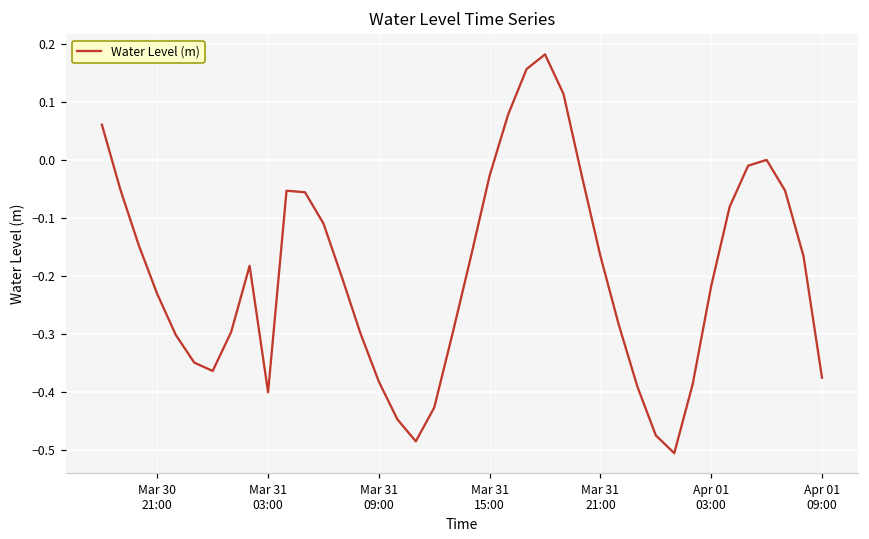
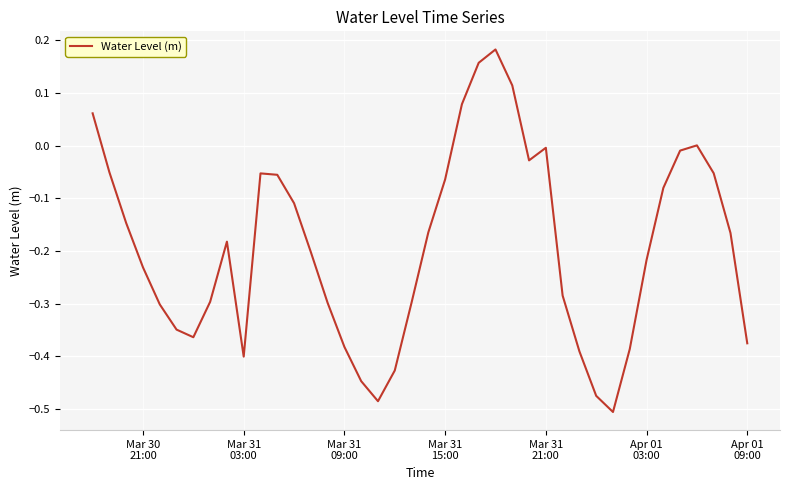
Mar 31 15:00: -0.03 -> -0.06
Mar 31 21:00: -0.17 -> 0.00
